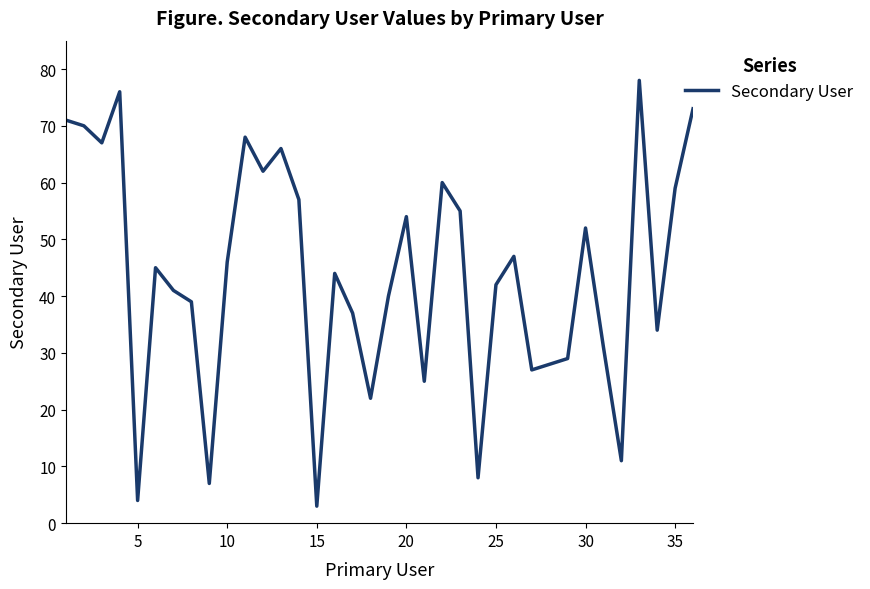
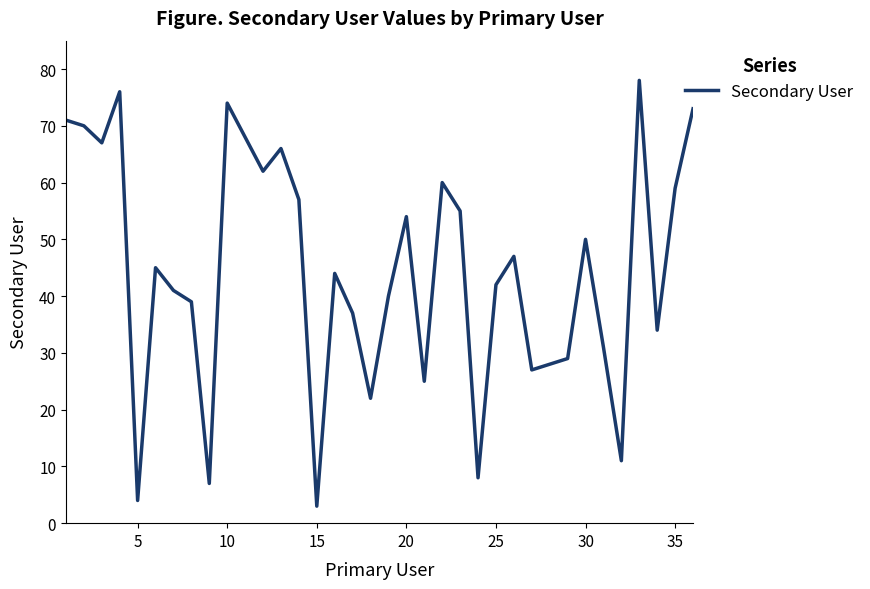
10: 46 -> 74
30: 52 -> 50
